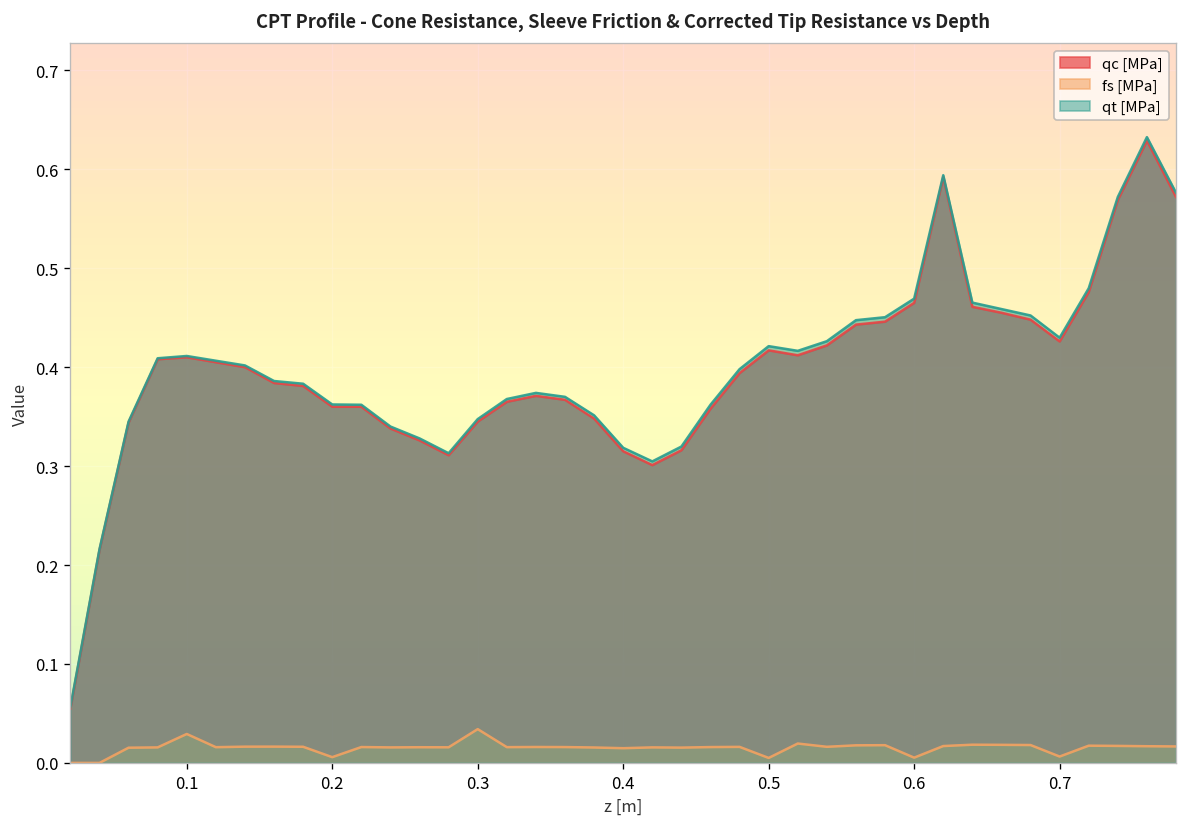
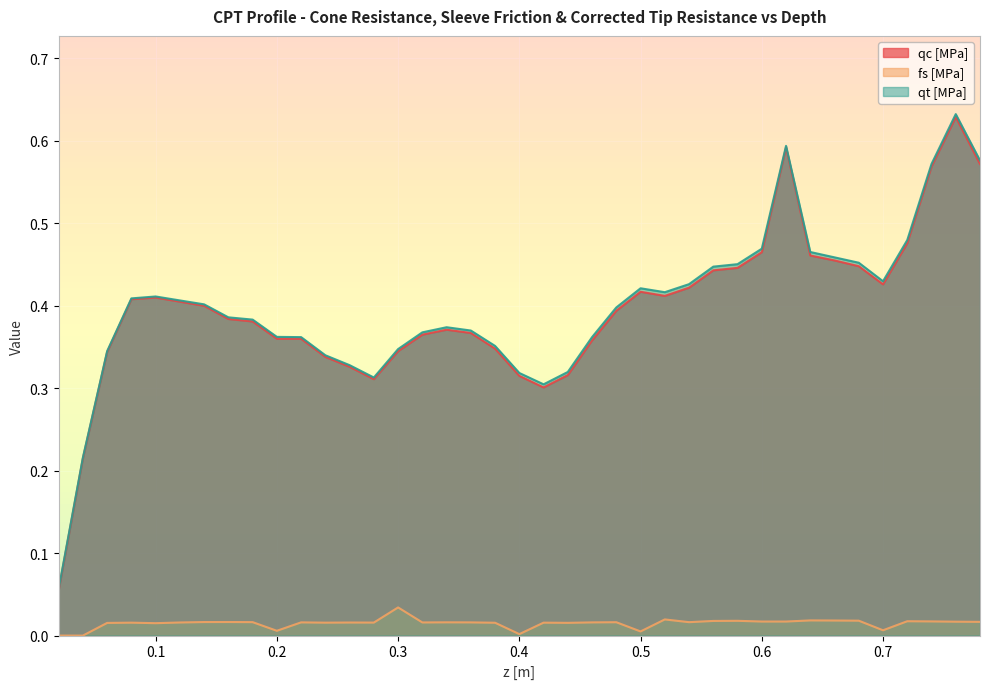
fs [MPa], 0.1: 0.03 -> 0.02
fs [MPa], 0.4: 0.01 -> 0.00
fs [MPa], 0.6: 0.01 -> 0.02
